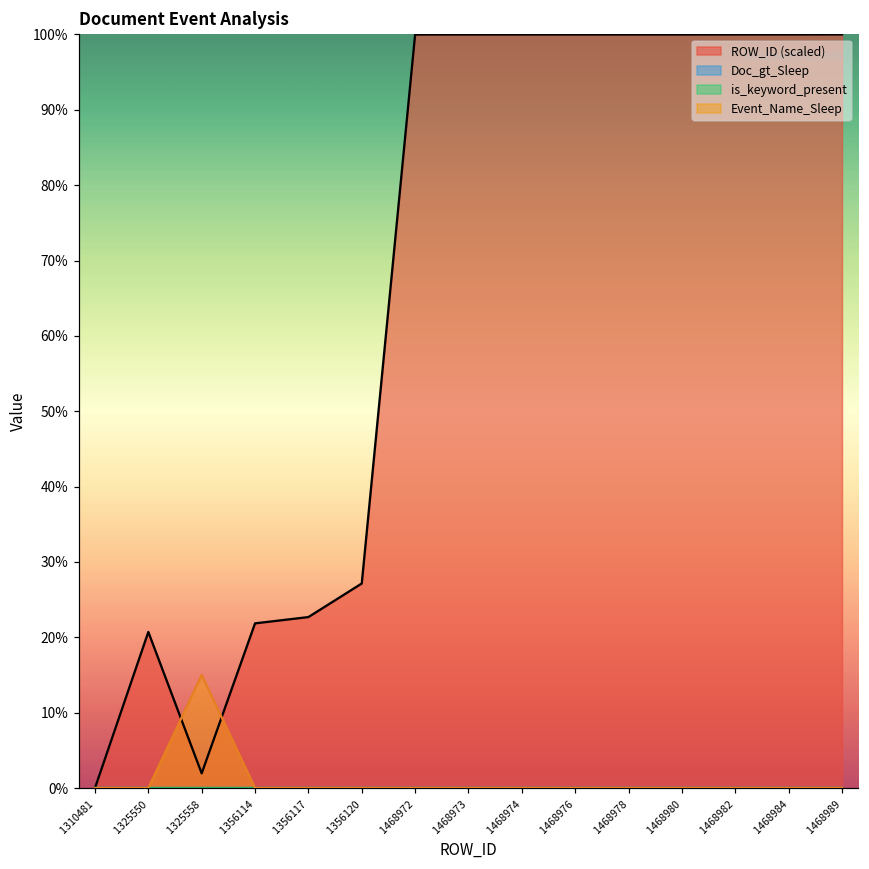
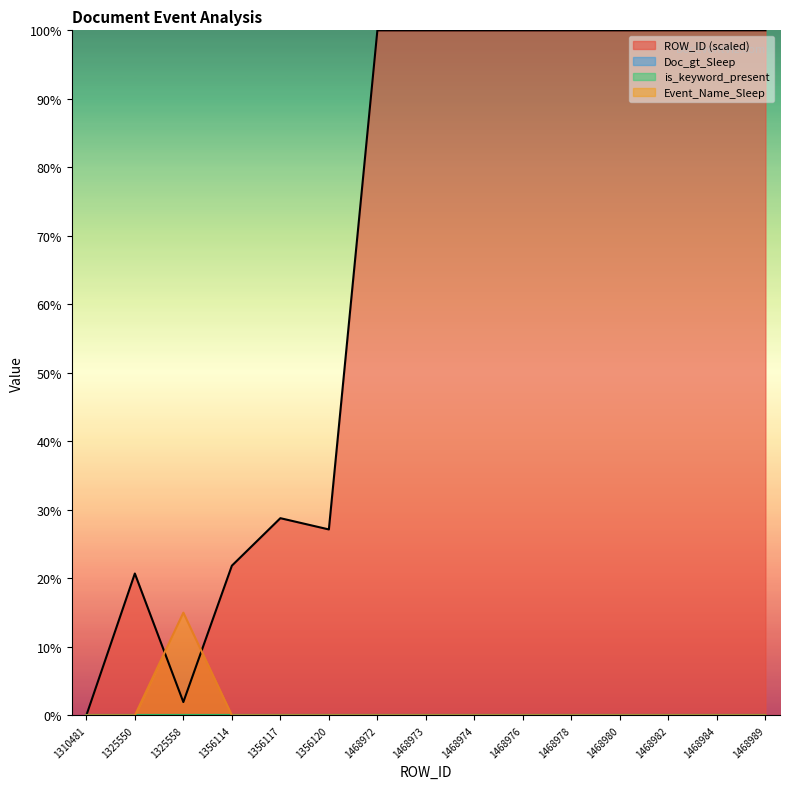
ROW_ID (scaled), 1356117: 23% -> 29%
